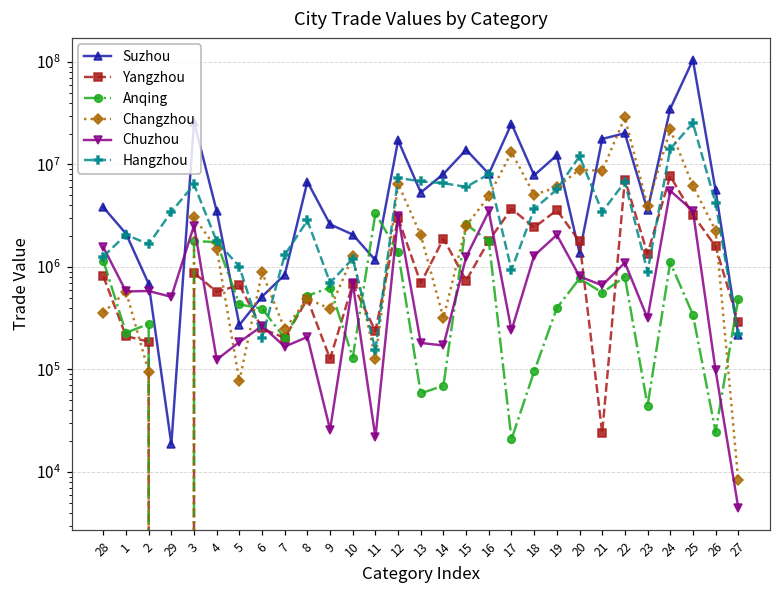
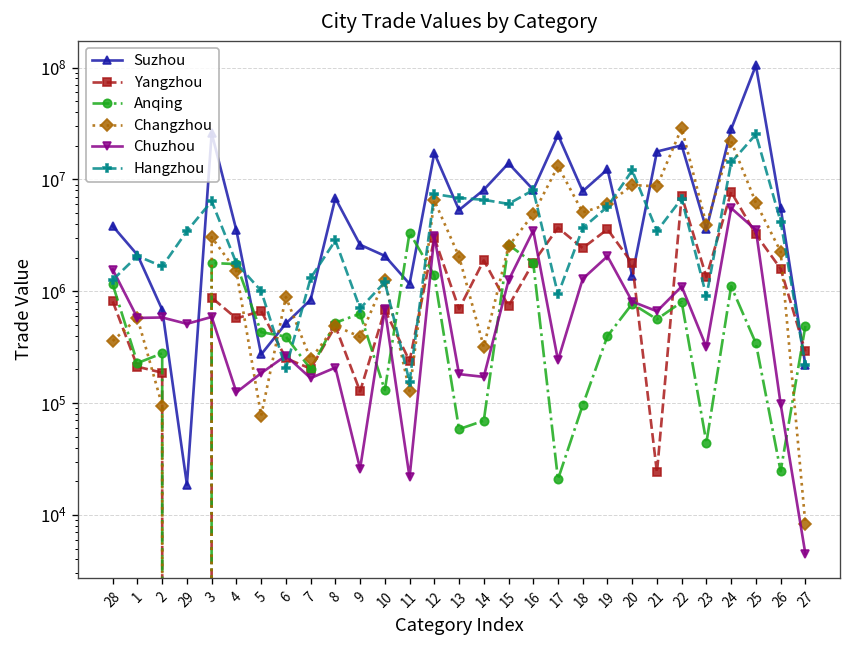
Chuzhou, 3: 2500000 -> 600000
Suzhou, 24: 35000000 -> 28000000
